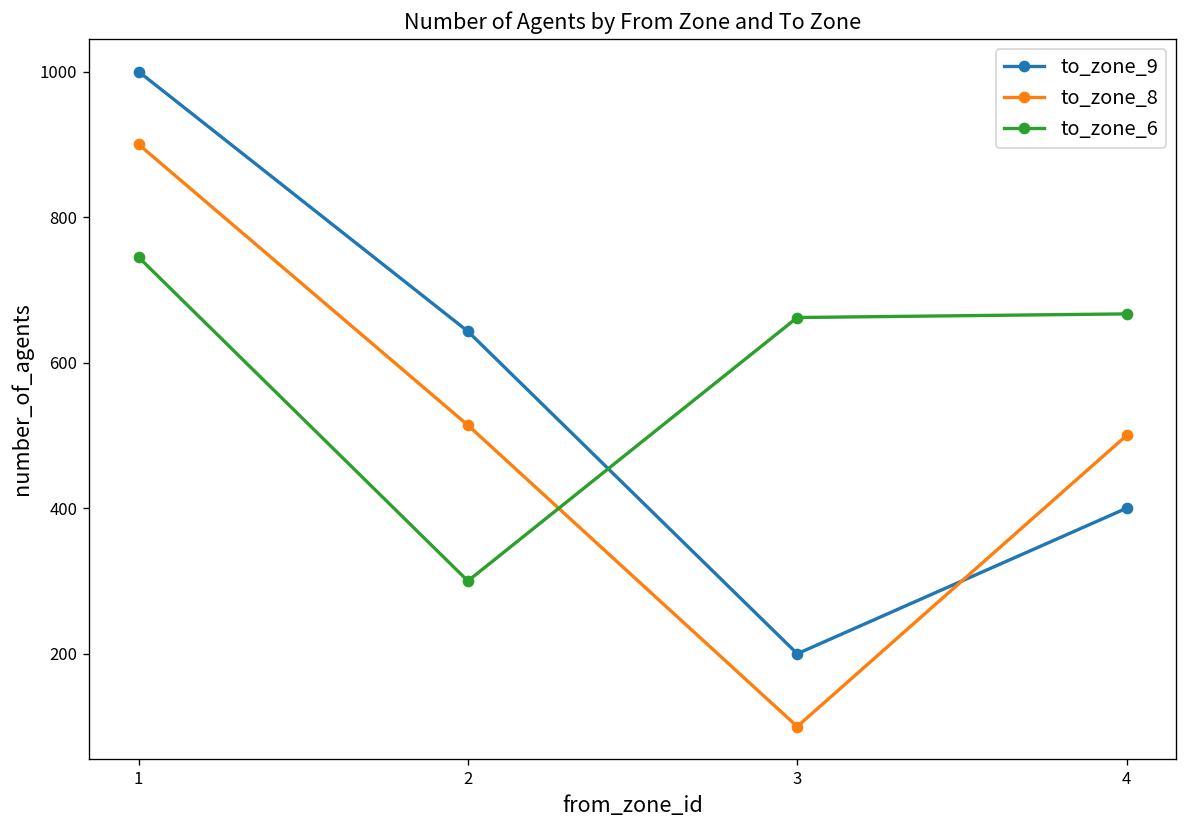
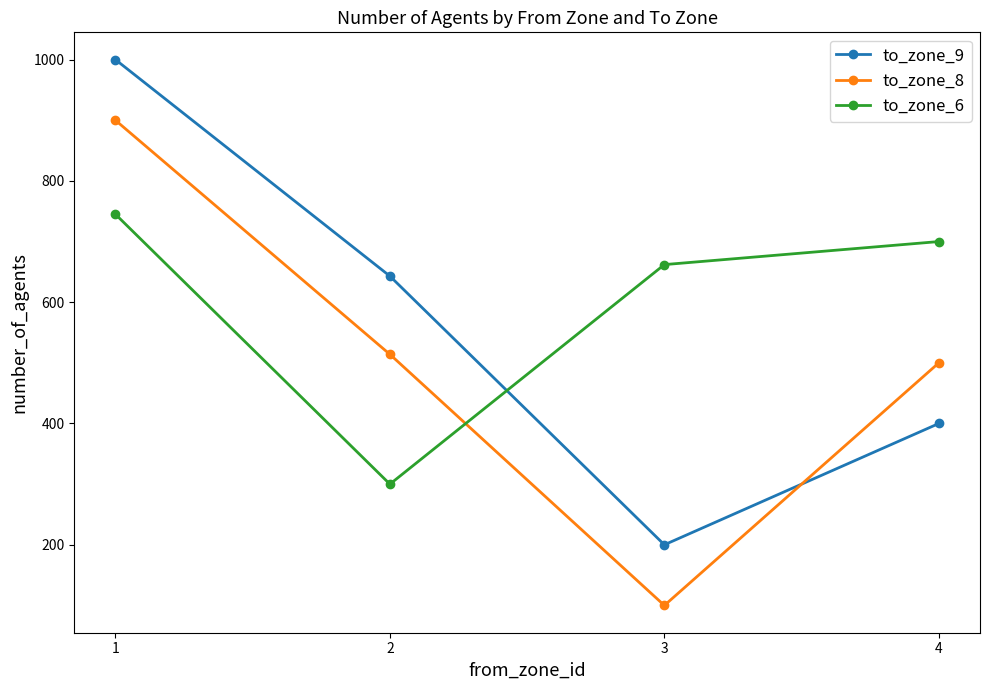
to_zone_6, 4: 670 -> 700
